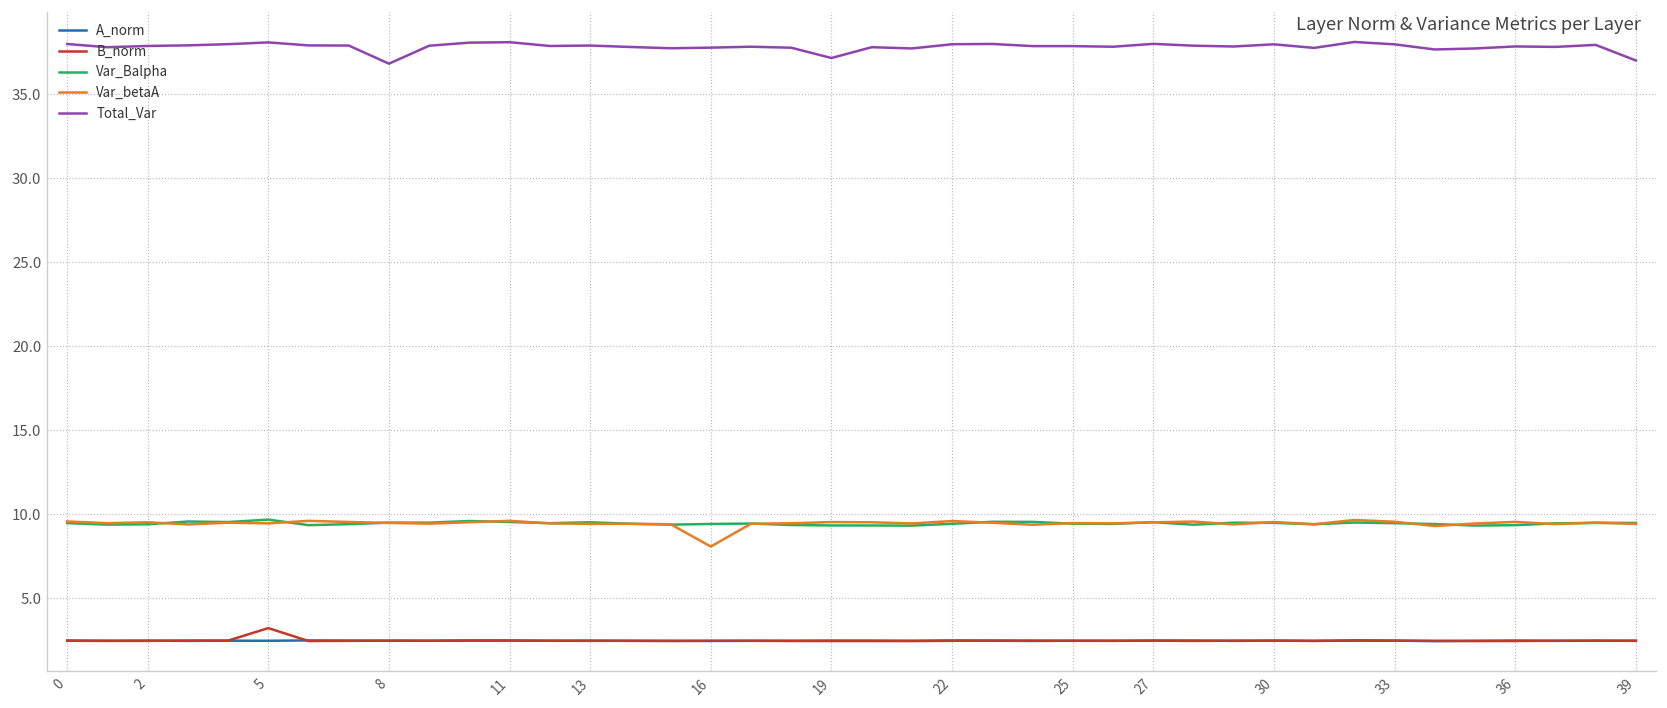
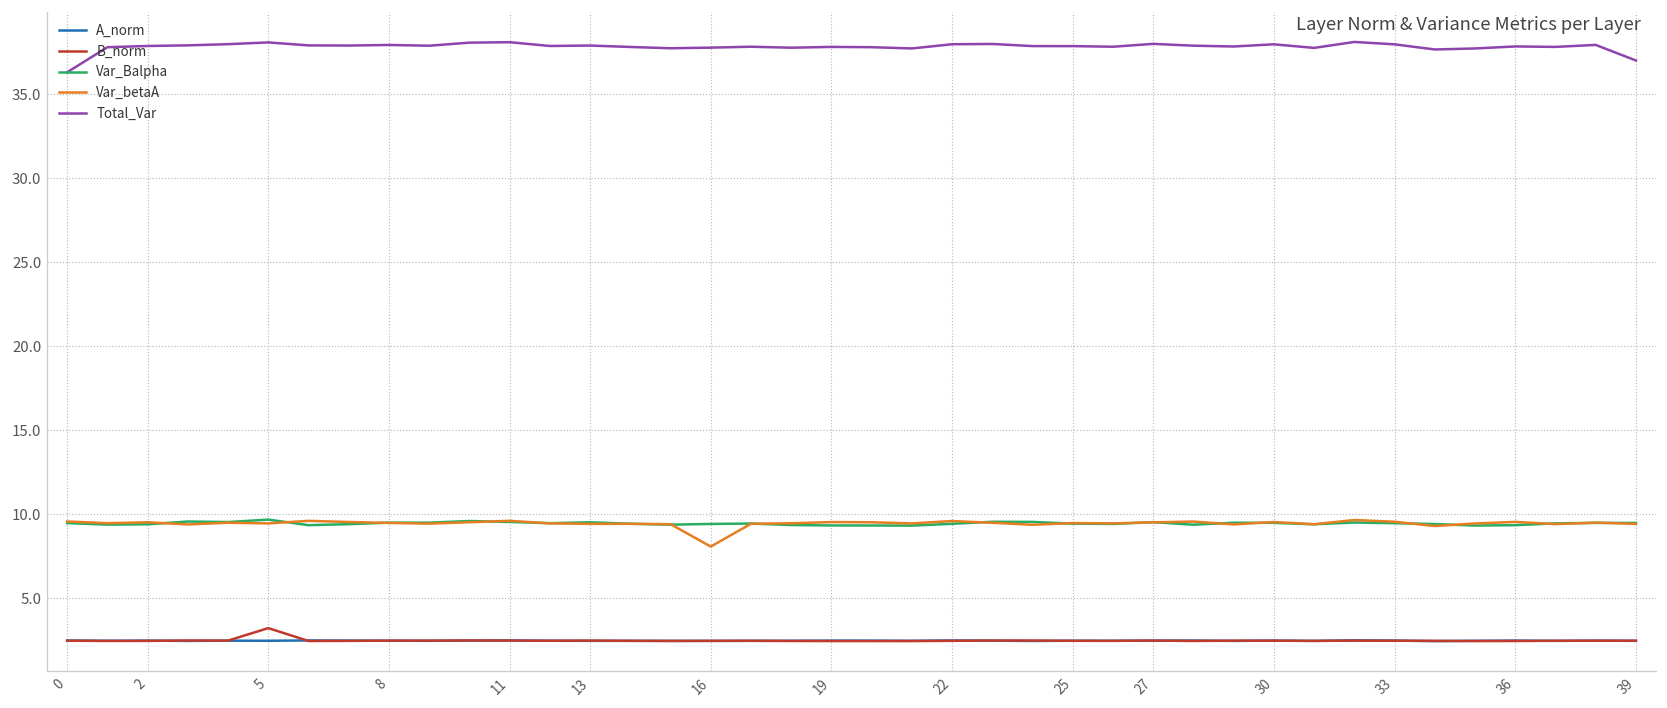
Total_Var, 0: 38.0 -> 36.3
Total_Var, 8: 36.8 -> 37.9
Total_Var, 19: 37.2 -> 37.8
